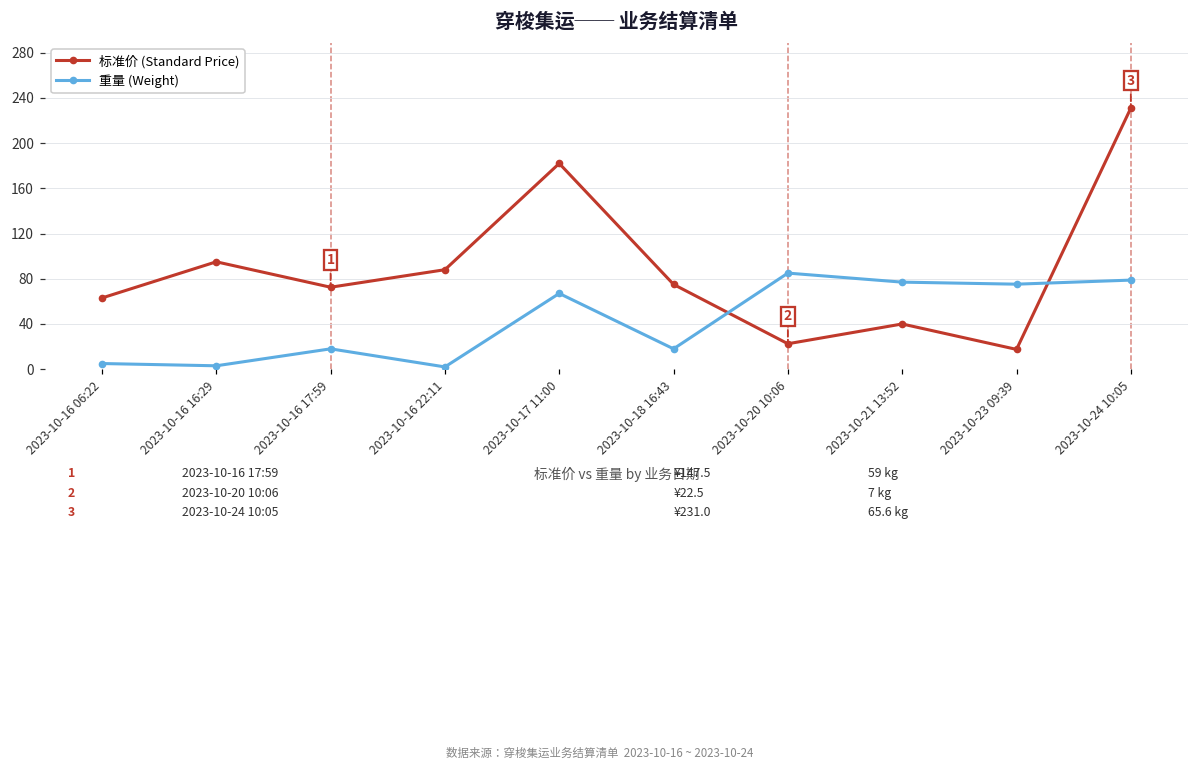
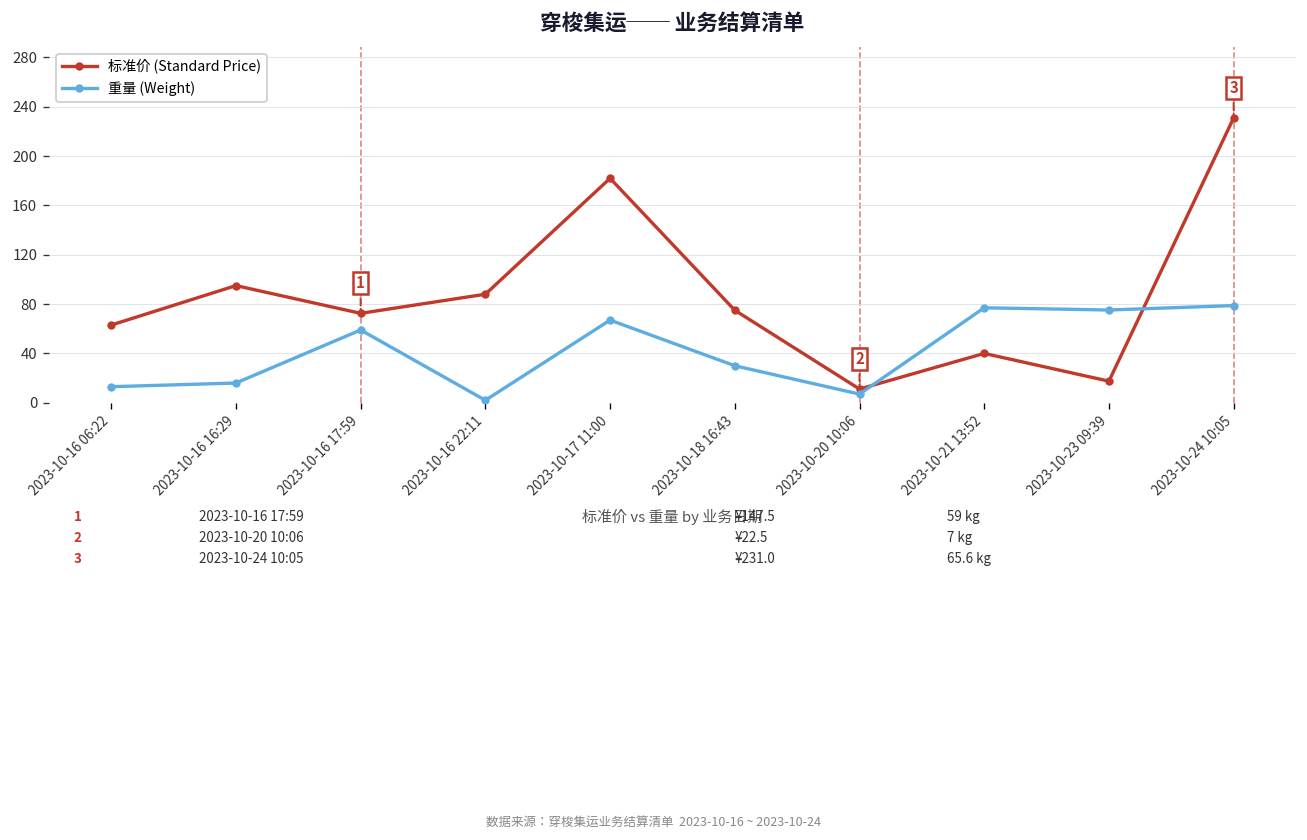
重量 (Weight), 2023-10-16 06:22: 5 -> 13
重量 (Weight), 2023-10-16 16:29: 3 -> 16
重量 (Weight), 2023-10-16 17:59: 18 -> 59
重量 (Weight), 2023-10-18 16:43: 18 -> 30
标准价 (Standard Price), 2023-10-20 10:06: 23 -> 11
重量 (Weight), 2023-10-20 10:06: 85 -> 7
